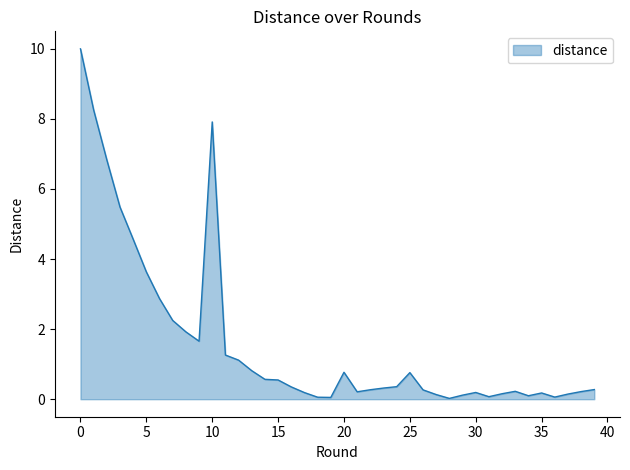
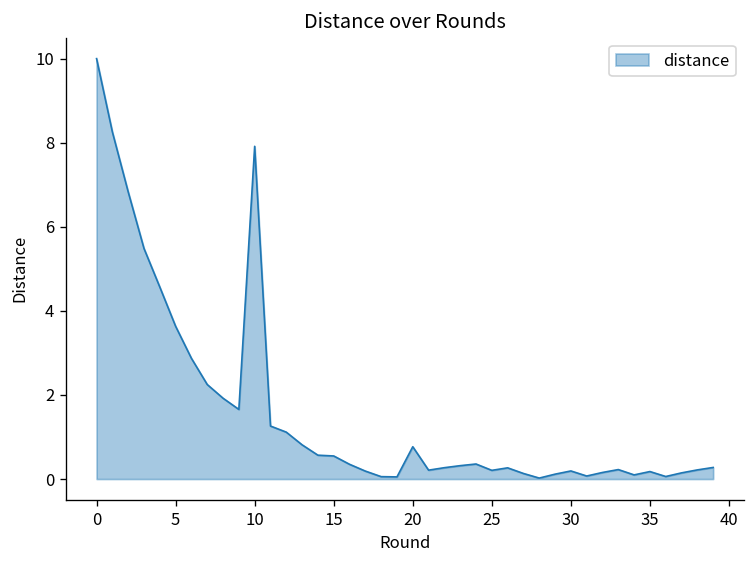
25: 0.8 -> 0.2
